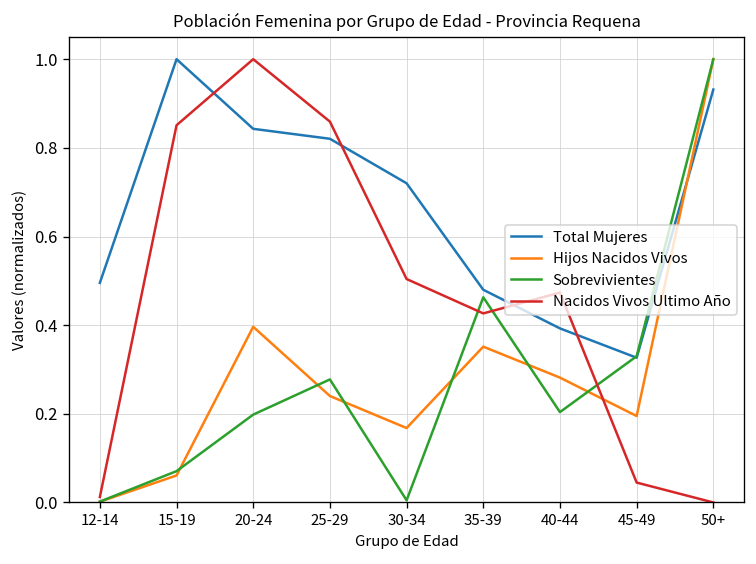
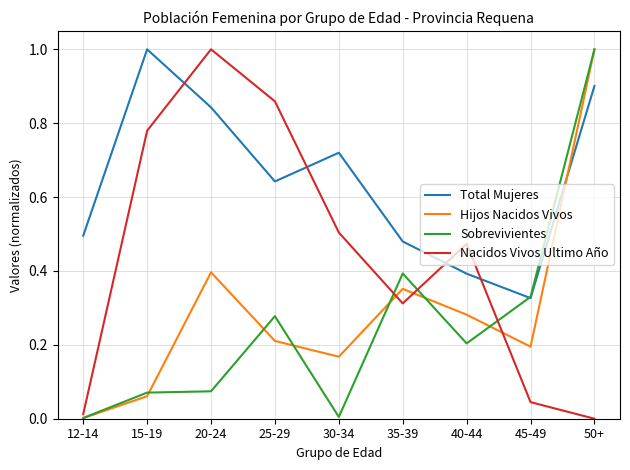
Nacidos Vivos Ultimo Año, 15-19: 0.85 -> 0.78
Sobrevivientes, 20-24: 0.20 -> 0.07
Total Mujeres, 25-29: 0.82 -> 0.64
Hijos Nacidos Vivos, 25-29: 0.24 -> 0.21
Sobrevivientes, 35-39: 0.46 -> 0.39
Nacidos Vivos Ultimo Año, 35-39: 0.43 -> 0.31
Total Mujeres, 50+: 0.93 -> 0.90
